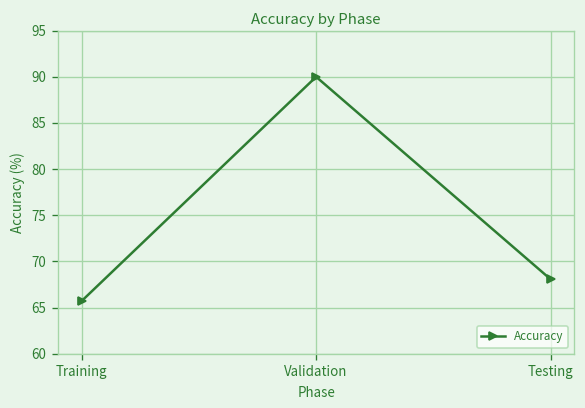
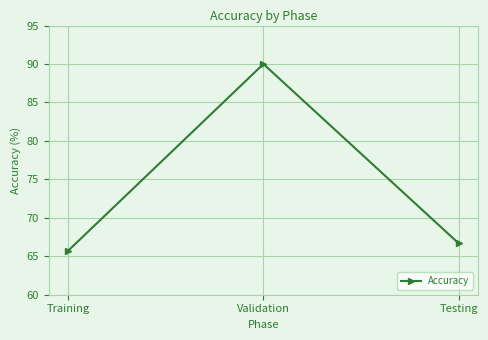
Testing: 68 -> 67
